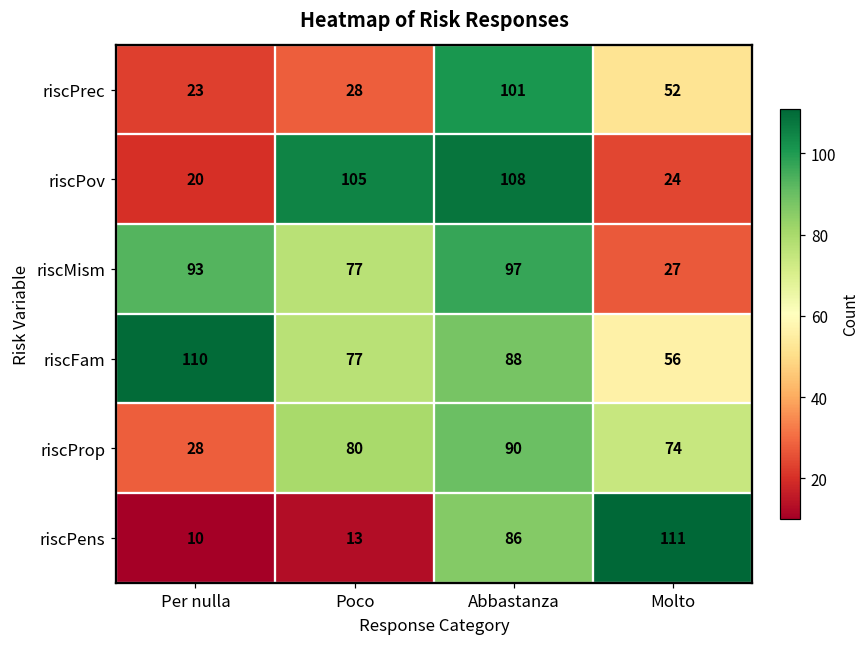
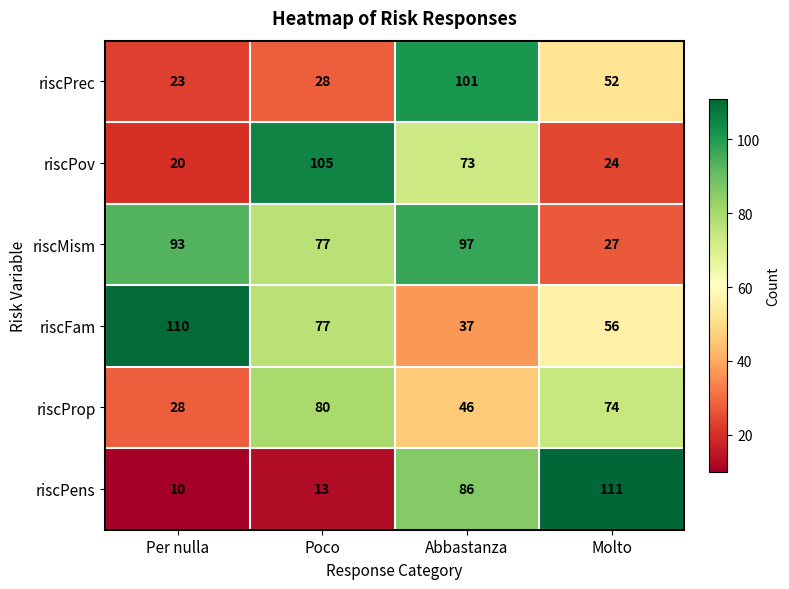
riscPov, Abbastanza: 108 -> 73
riscFam, Abbastanza: 88 -> 37
riscProp, Abbastanza: 90 -> 46
